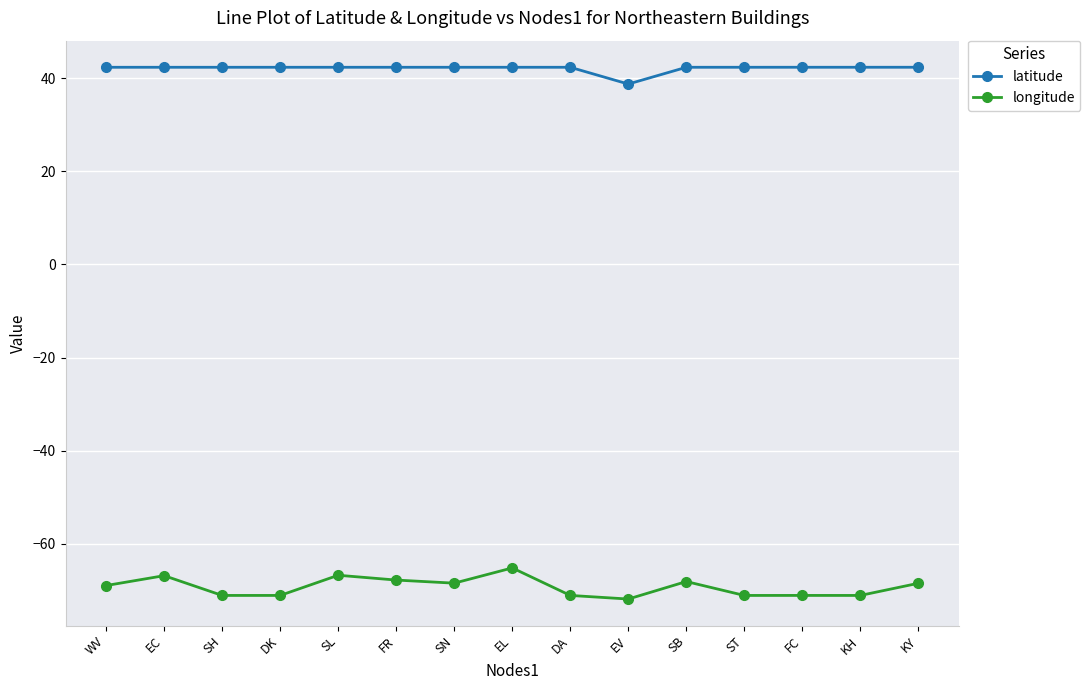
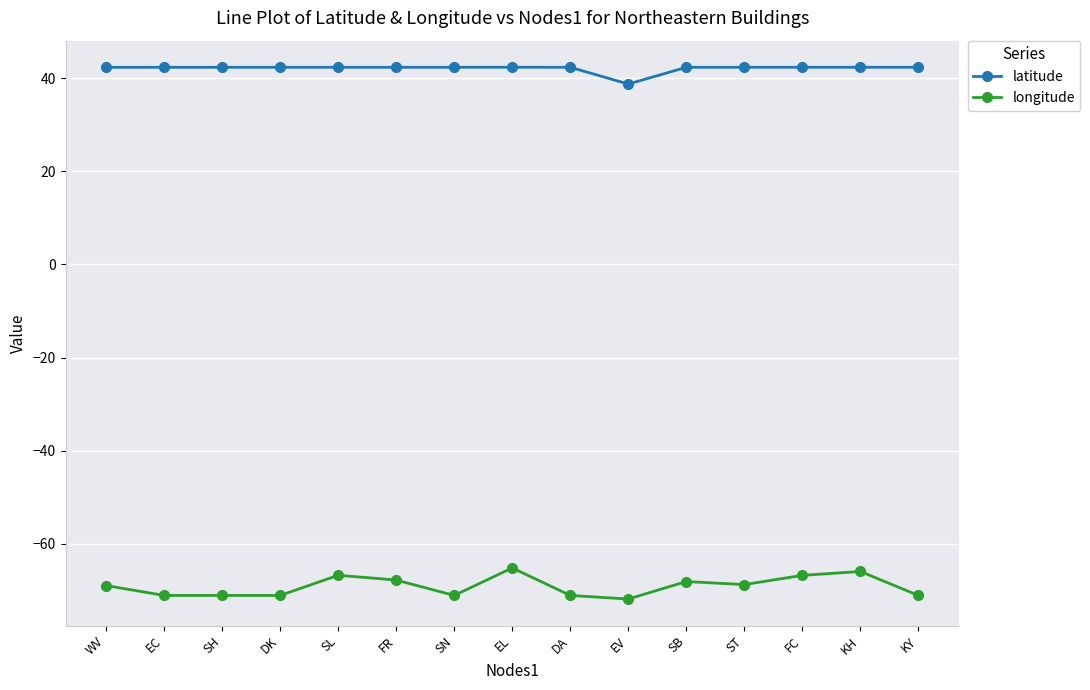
longitude, EC: -67 -> -71
longitude, SN: -68 -> -71
longitude, ST: -71 -> -69
longitude, FC: -71 -> -67
longitude, KH: -71 -> -66
longitude, KY: -68 -> -71
